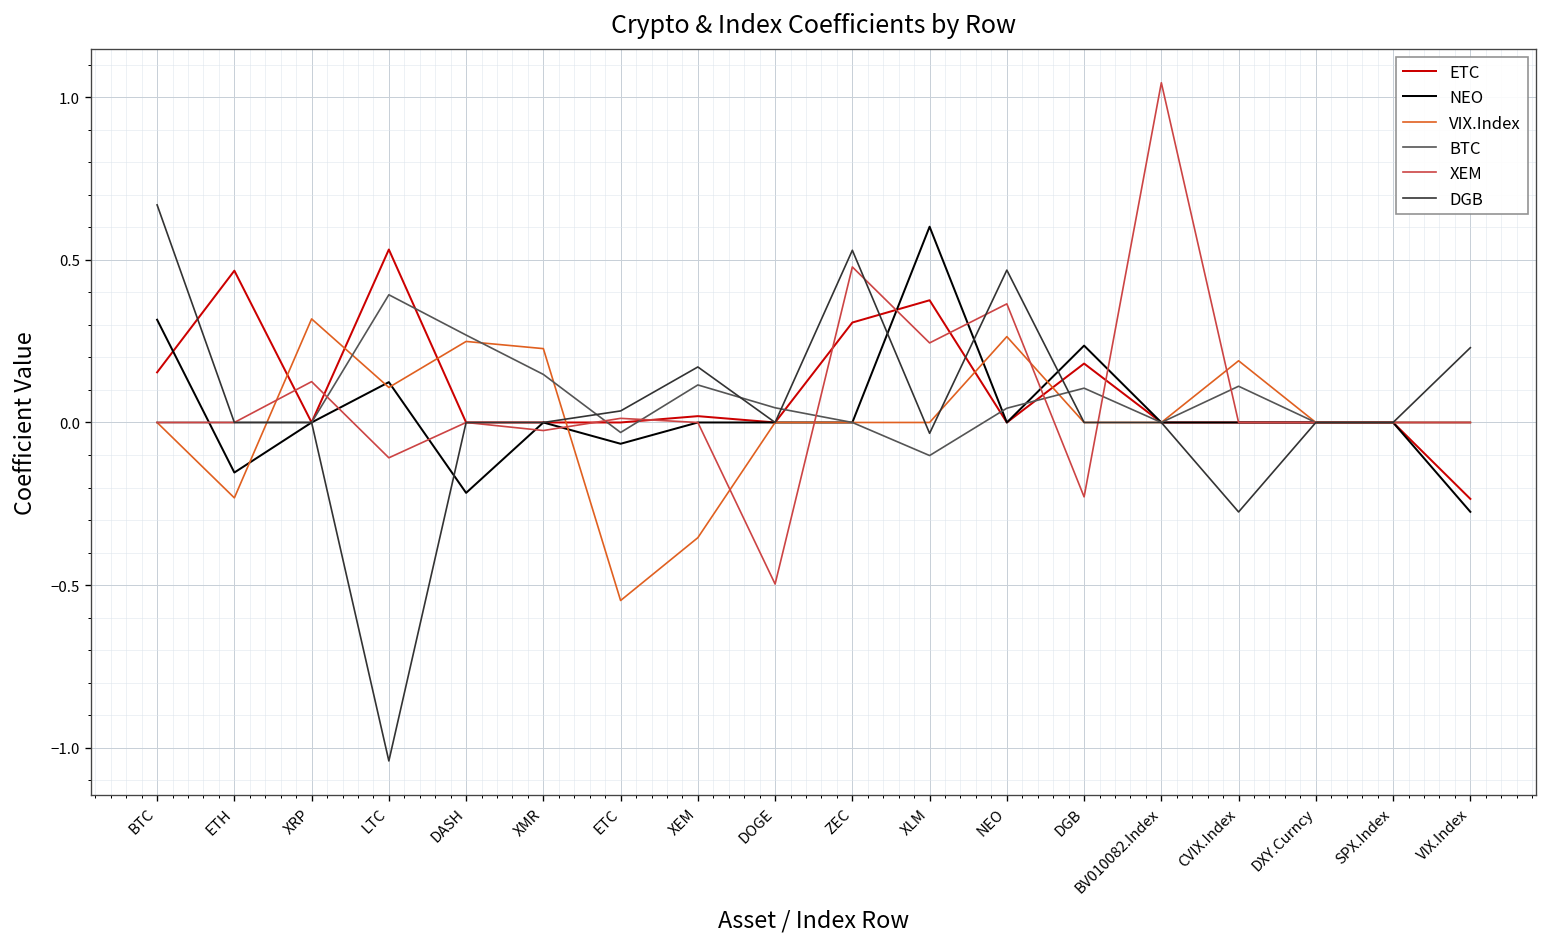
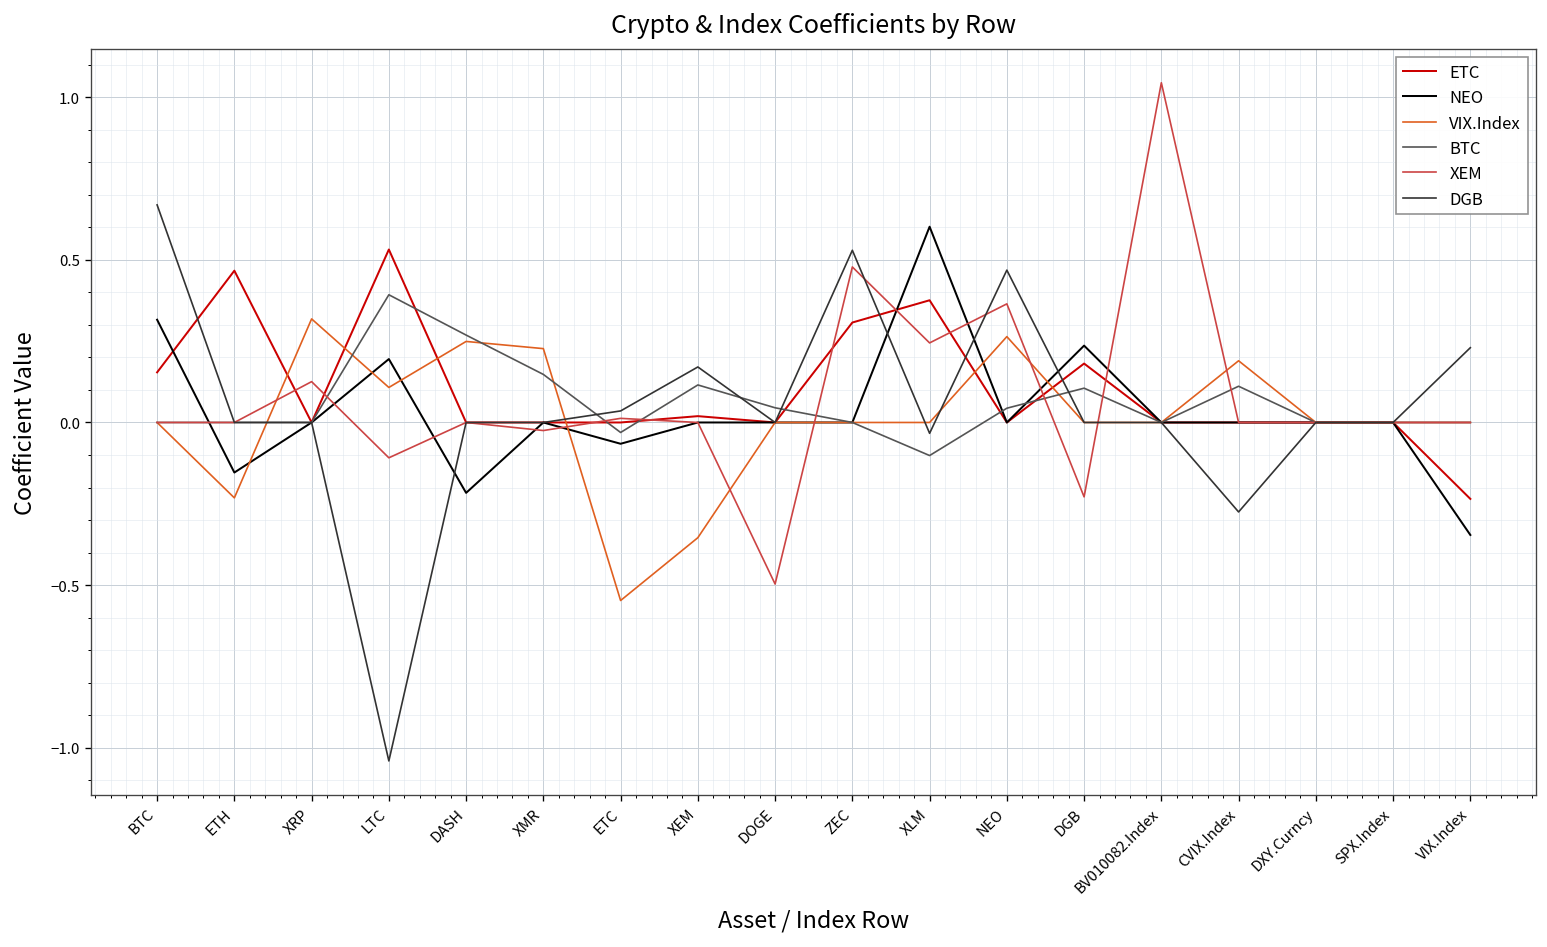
NEO, LTC: 0.12 -> 0.19
NEO, VIX.Index: -0.27 -> -0.35
